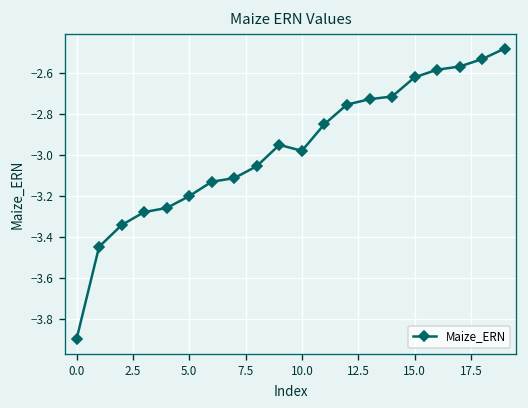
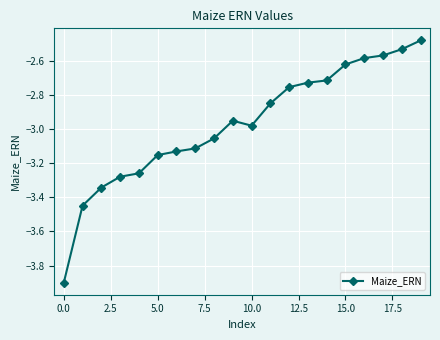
5.0: -3.20 -> -3.15
